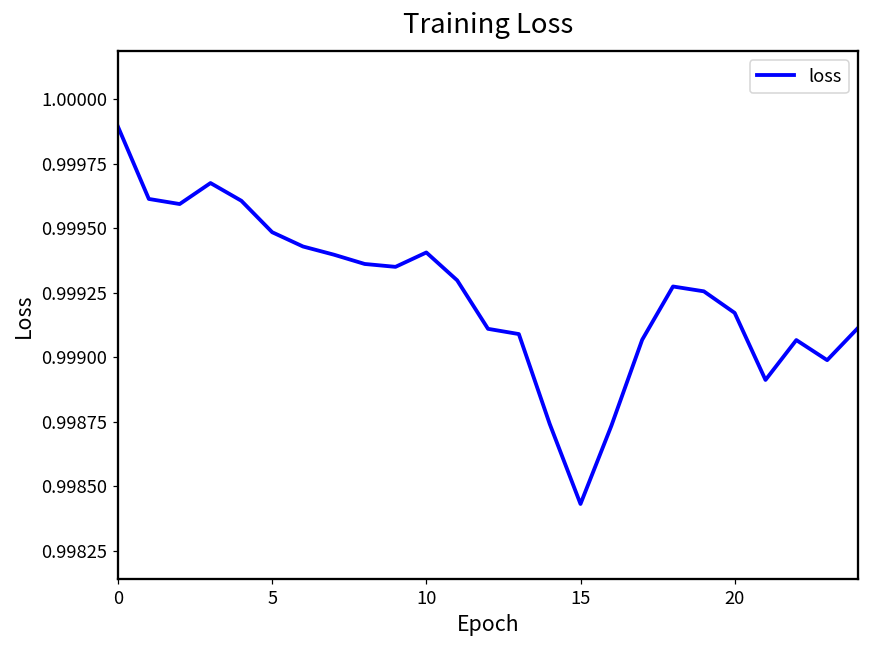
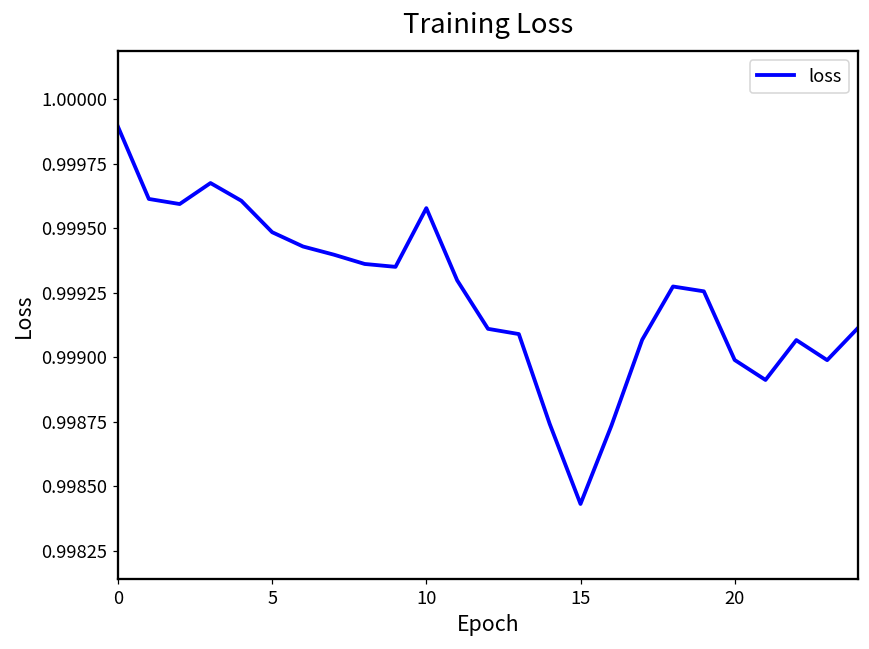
10: 0.99941 -> 0.99958
20: 0.99917 -> 0.99899
